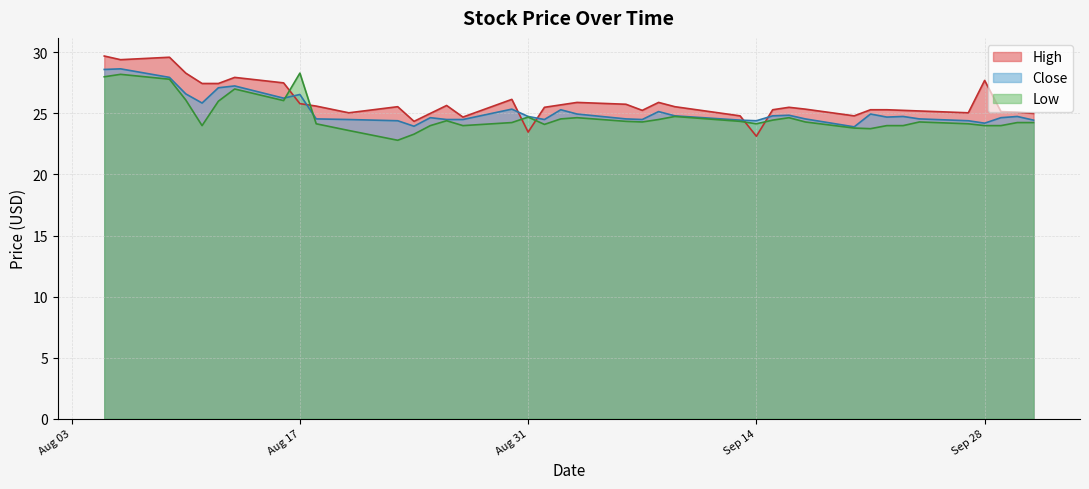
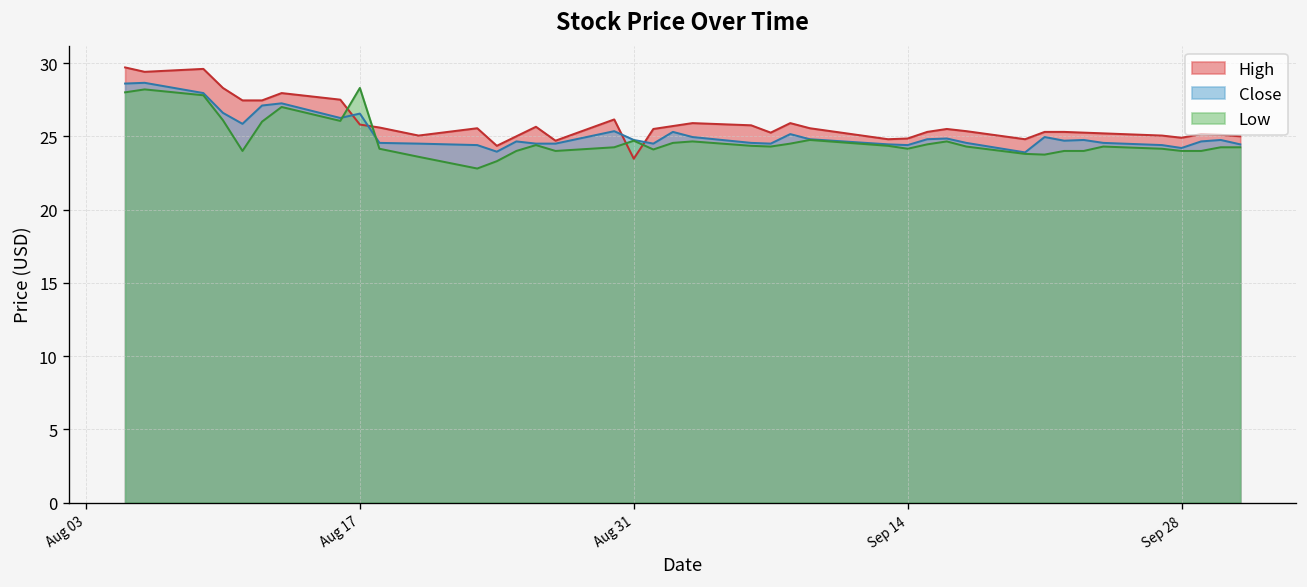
High, Sep 14: 23.1 -> 24.9
High, Sep 28: 27.7 -> 24.9
